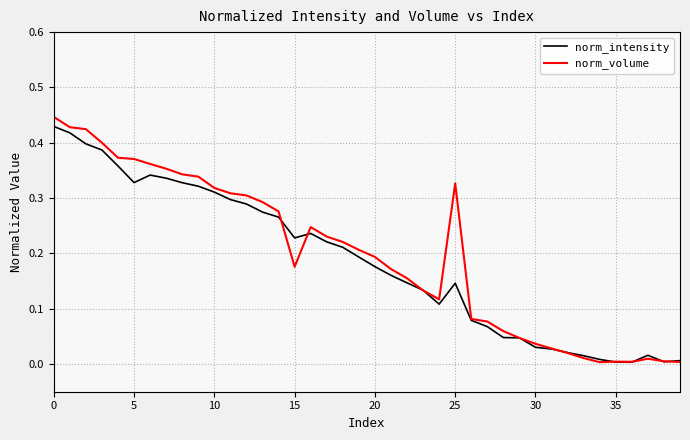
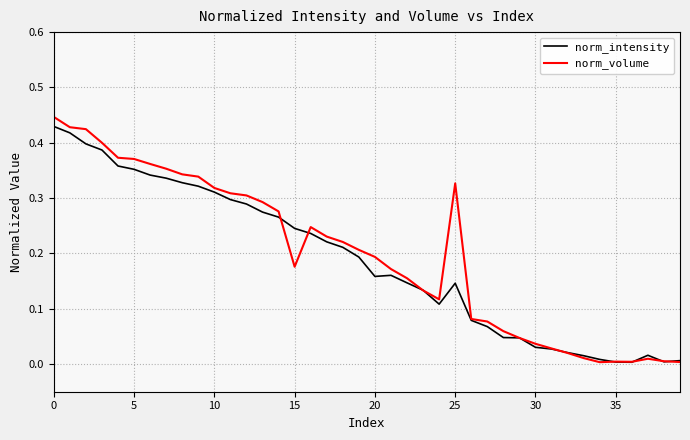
norm_intensity, 5: 0.33 -> 0.35
norm_intensity, 15: 0.23 -> 0.25
norm_intensity, 20: 0.18 -> 0.16
